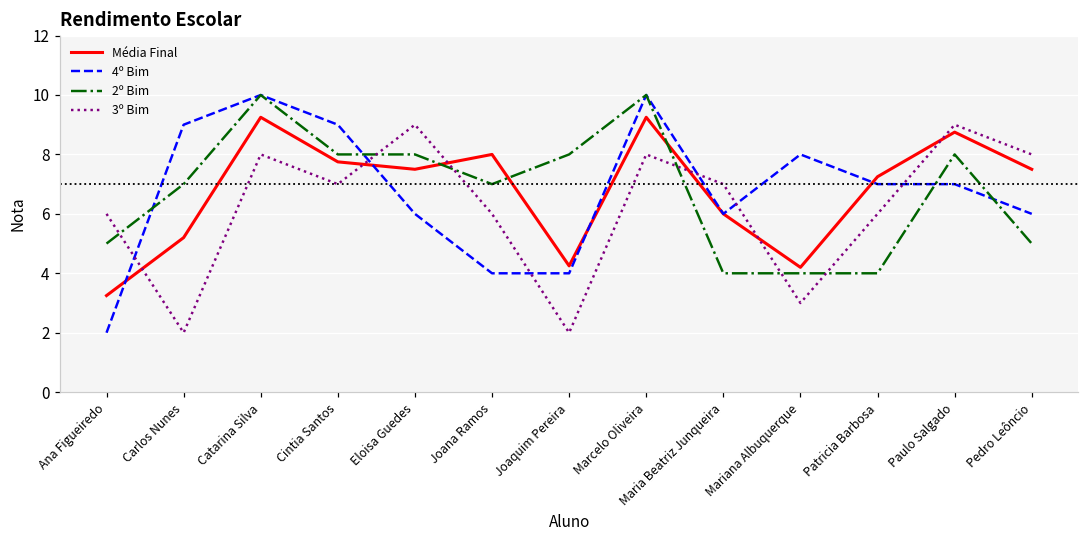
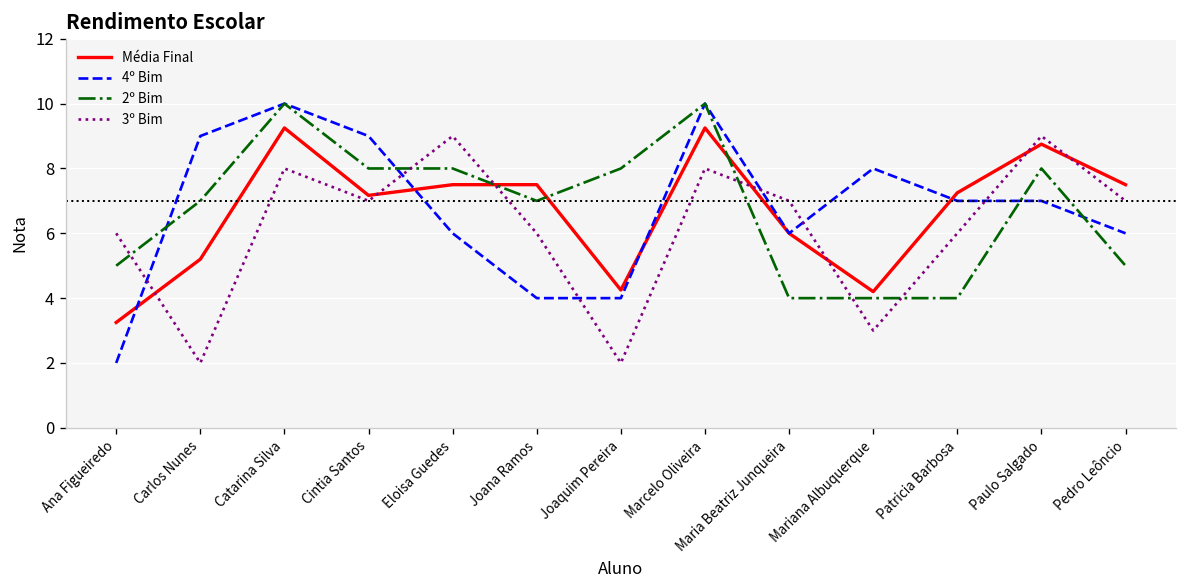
Média Final, Cintia Santos: 7.8 -> 7.2
Média Final, Joana Ramos: 8.0 -> 7.5
3º Bim, Pedro Leôncio: 8 -> 7
